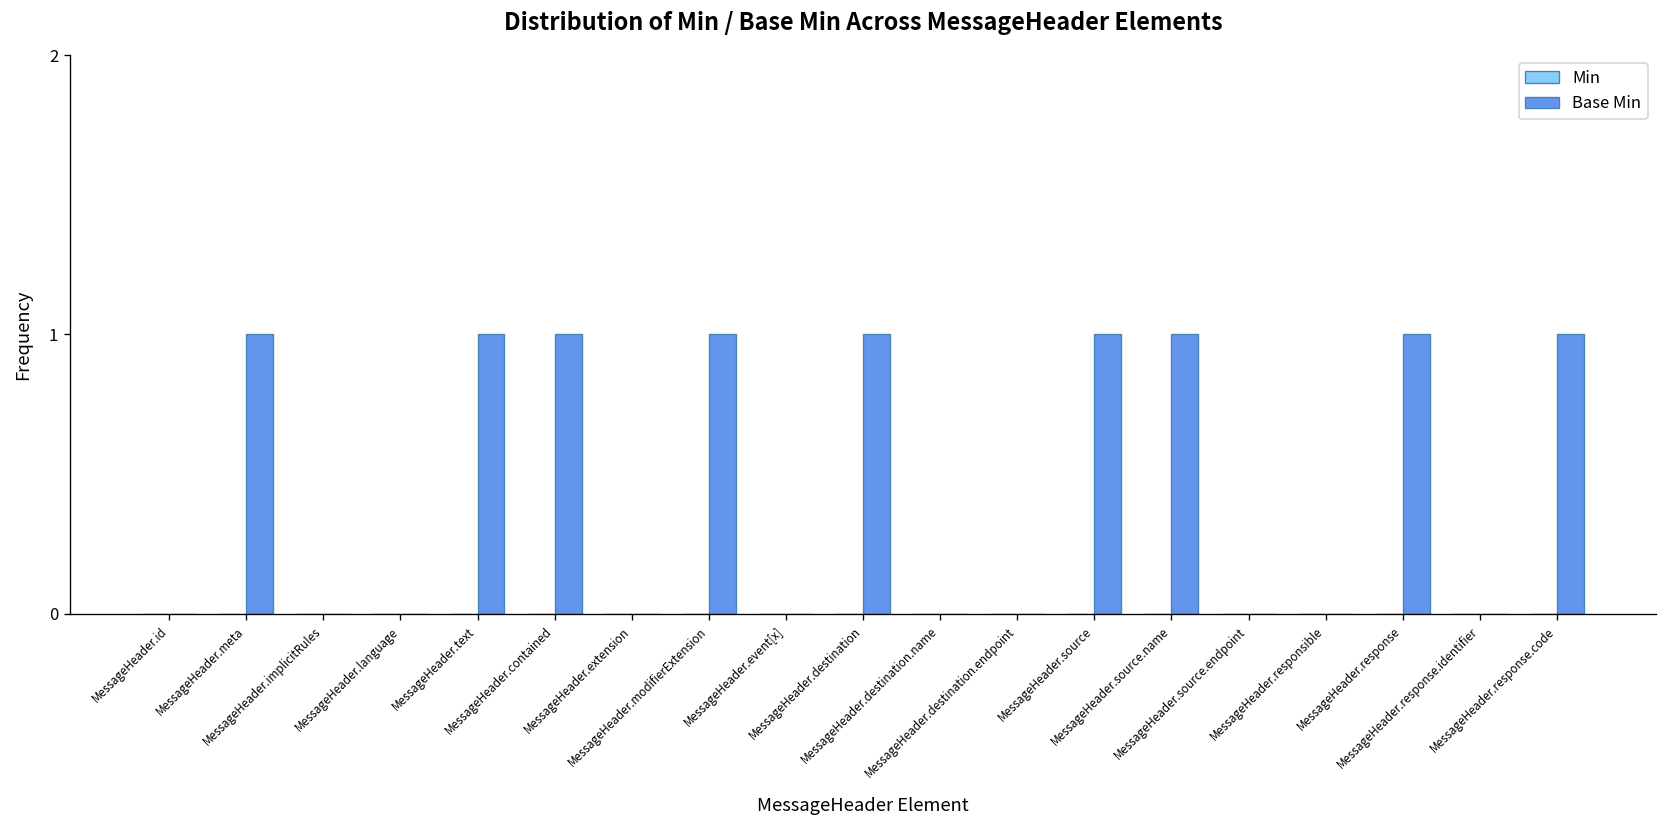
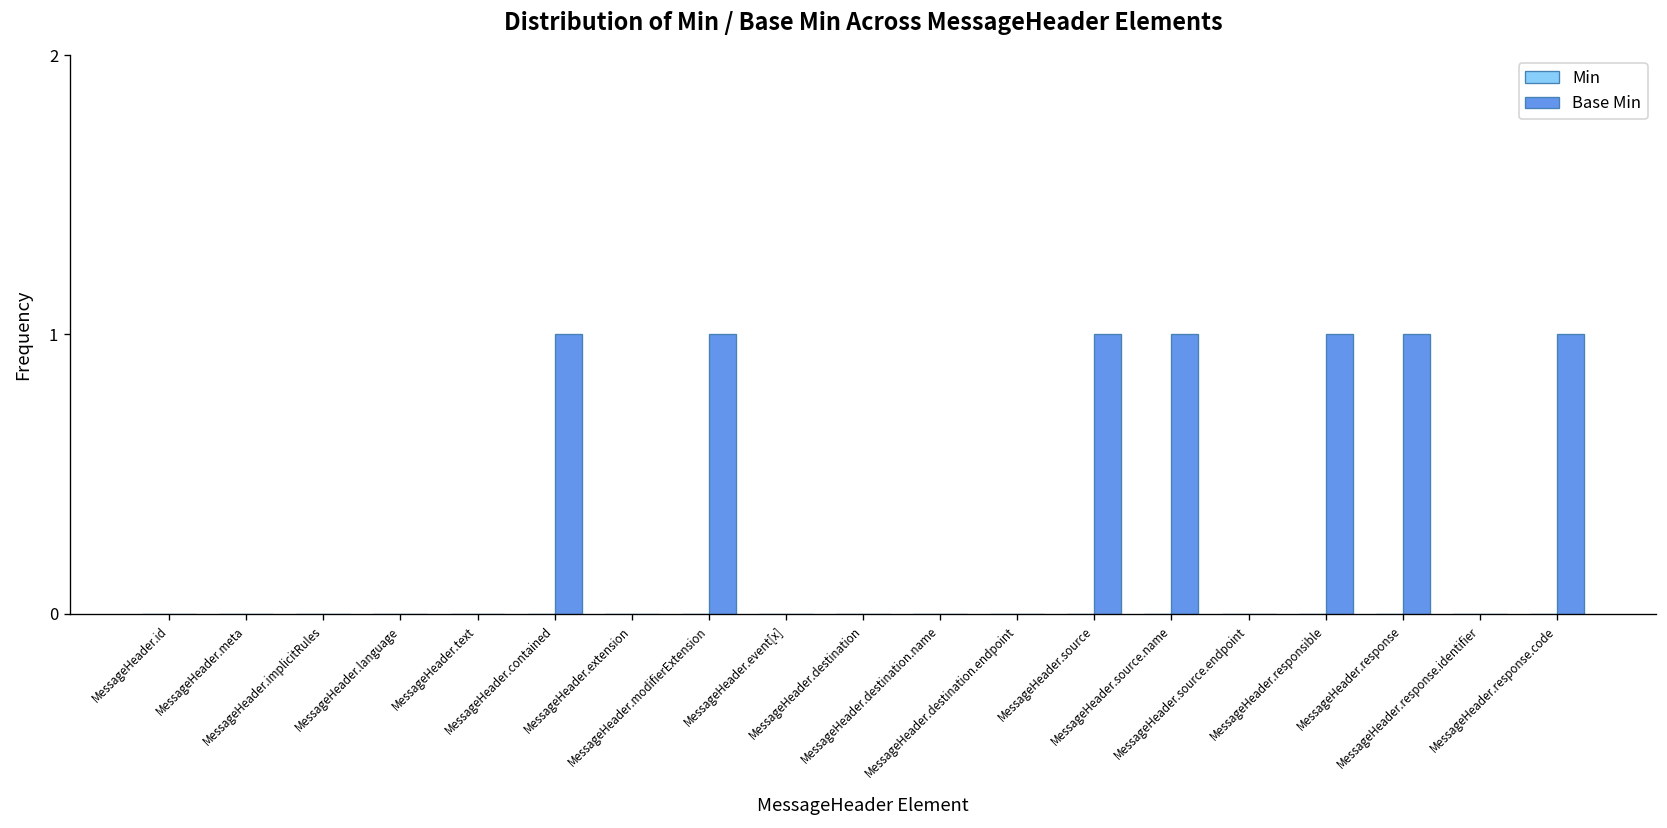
Base Min, MessageHeader.meta: 1 -> 0
Base Min, MessageHeader.text: 1 -> 0
Base Min, MessageHeader.destination: 1 -> 0
Base Min, MessageHeader.responsible: 0 -> 1
